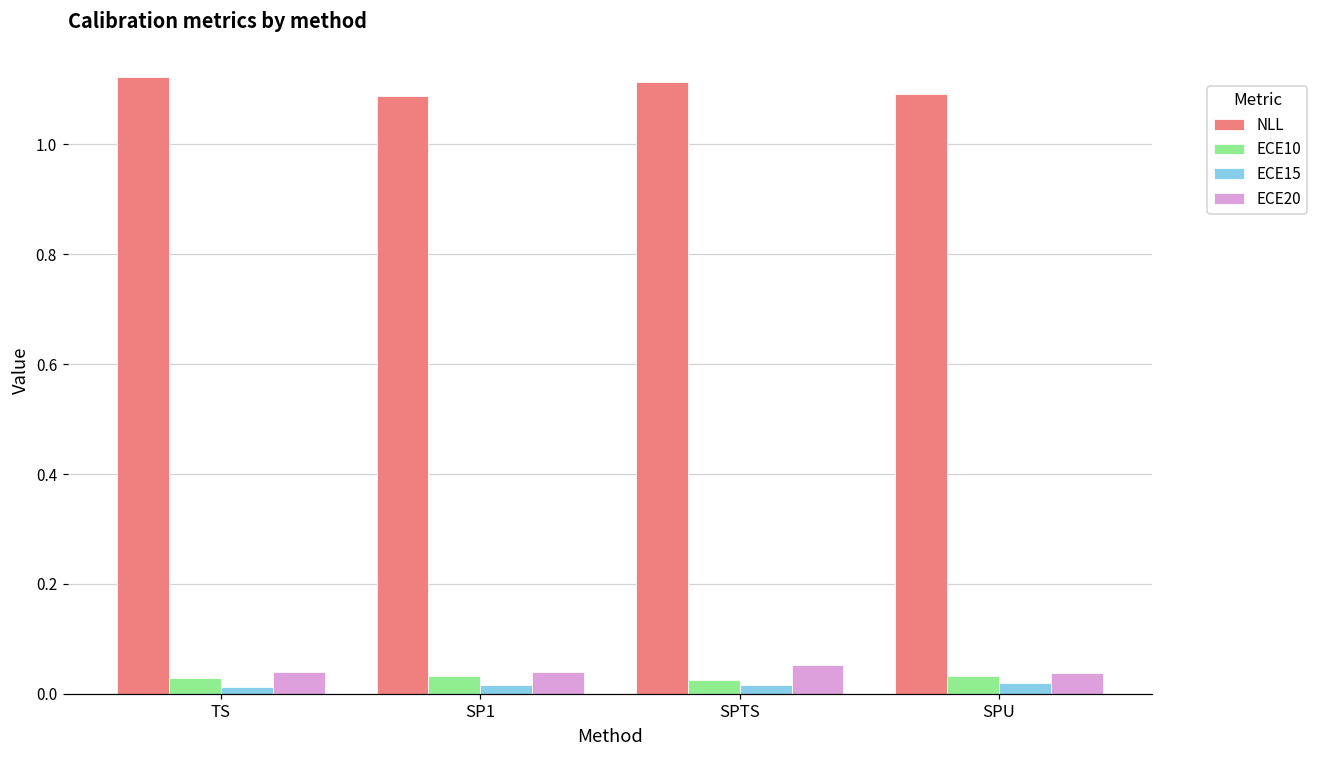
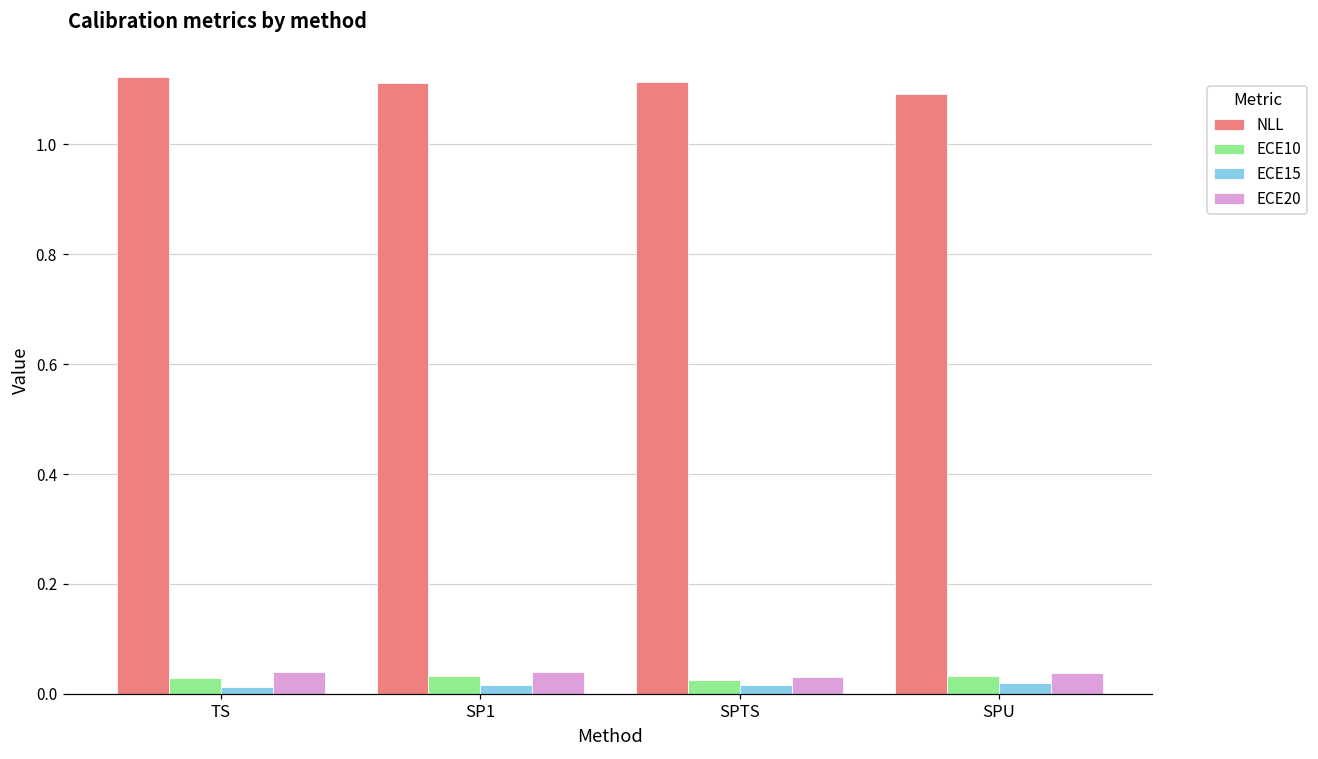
NLL, SP1: 1.09 -> 1.11
ECE20, SPTS: 0.05 -> 0.03
